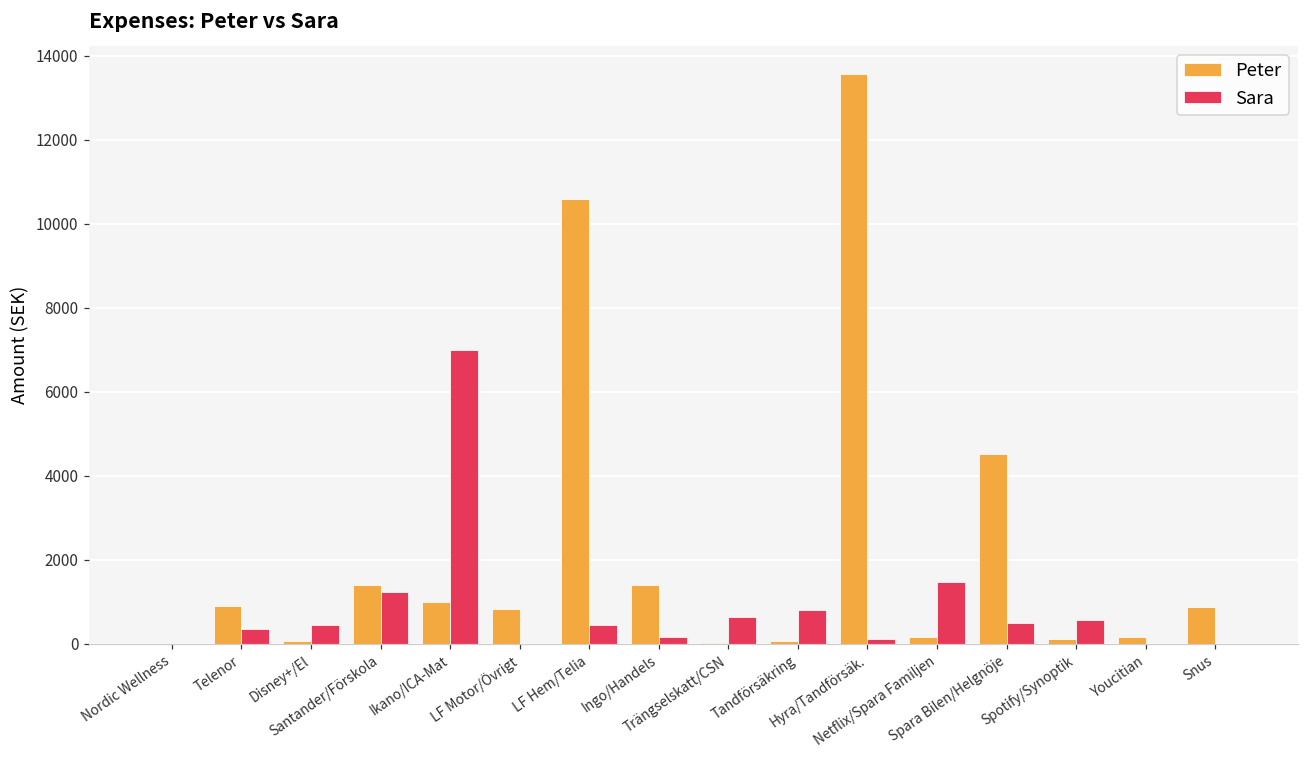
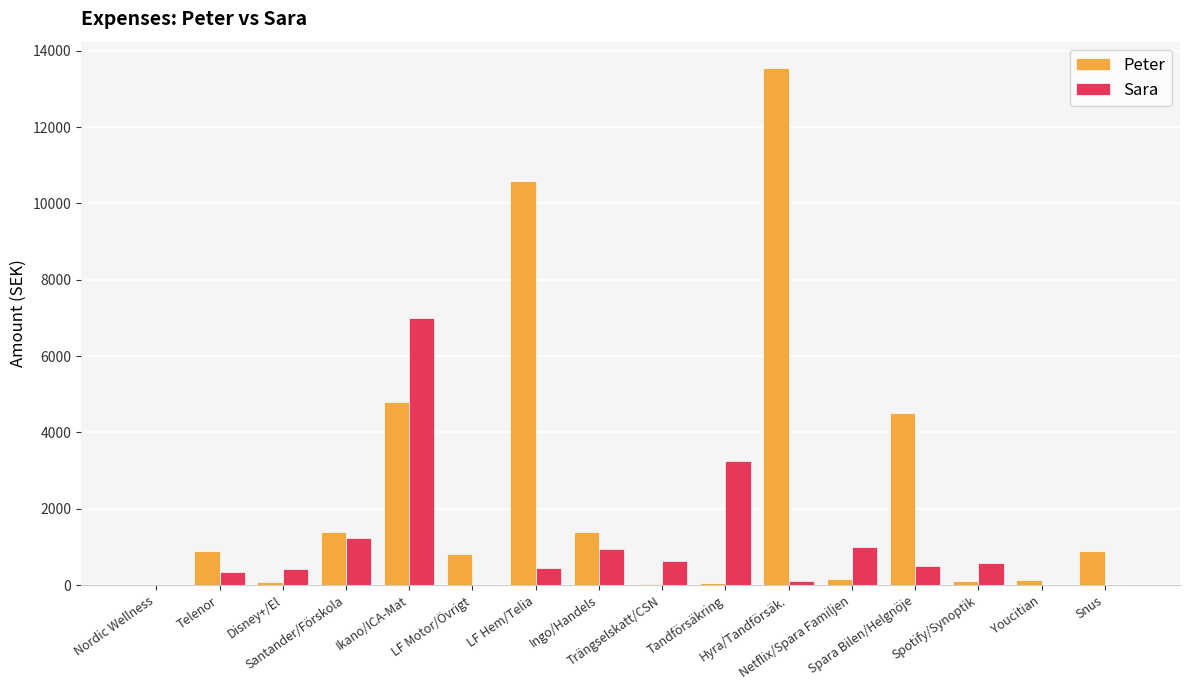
Peter, Ikano/ICA-Mat: 1000 -> 4800
Sara, Ingo/Handels: 100 -> 900
Sara, Tandförsäkring: 800 -> 3300
Sara, Netflix/Spara Familjen: 1500 -> 1000
